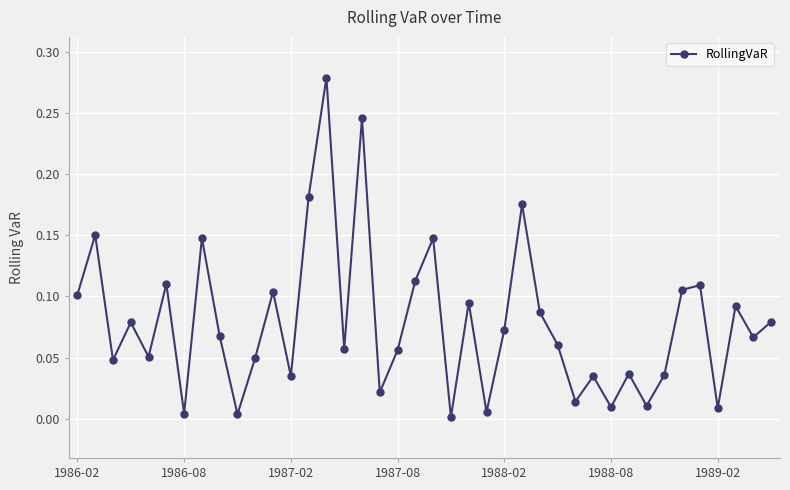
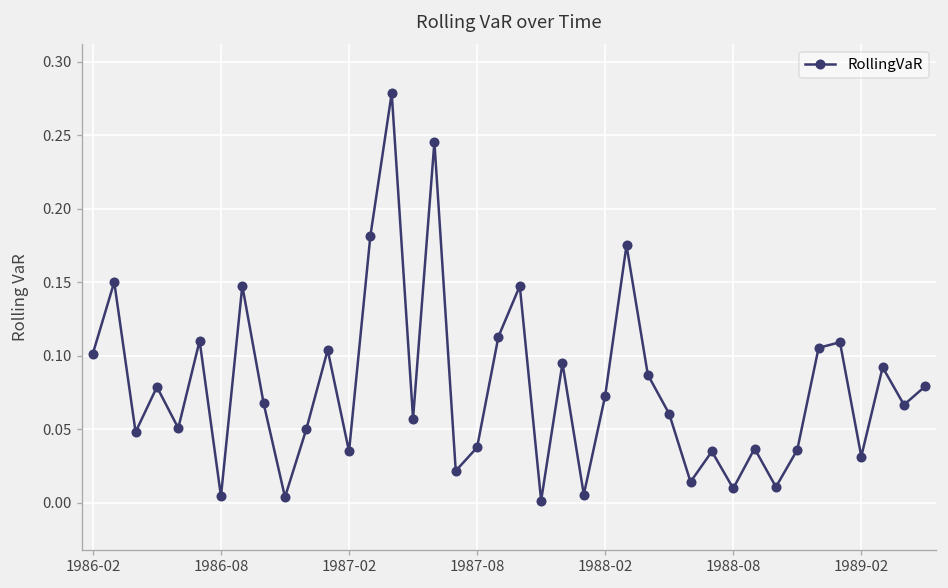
1987-08: 0.056 -> 0.038
1989-02: 0.009 -> 0.031
